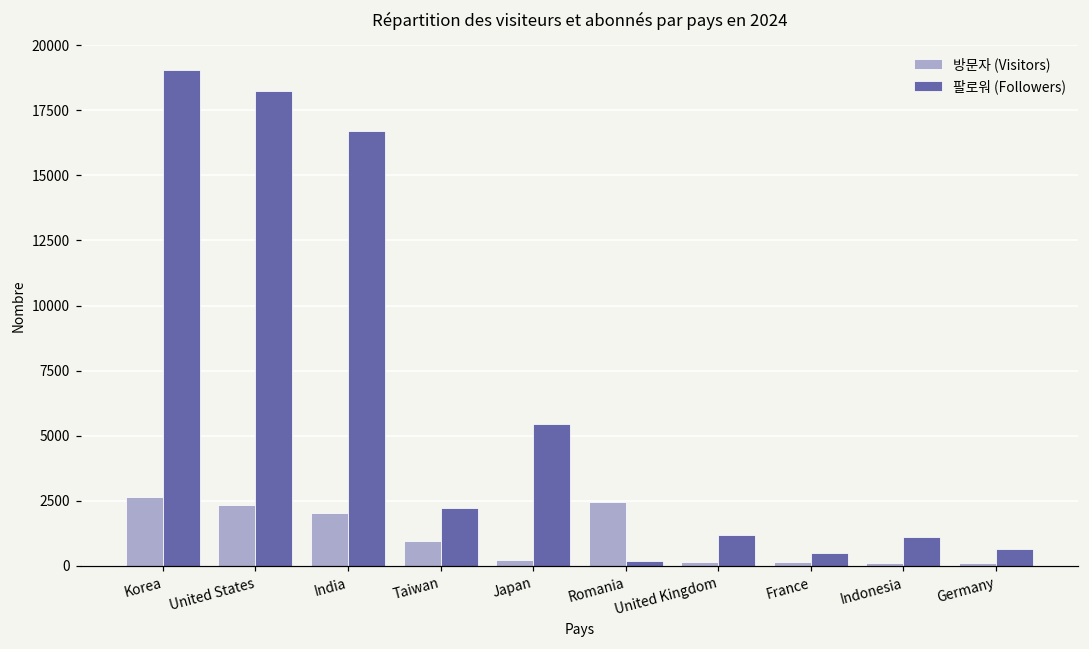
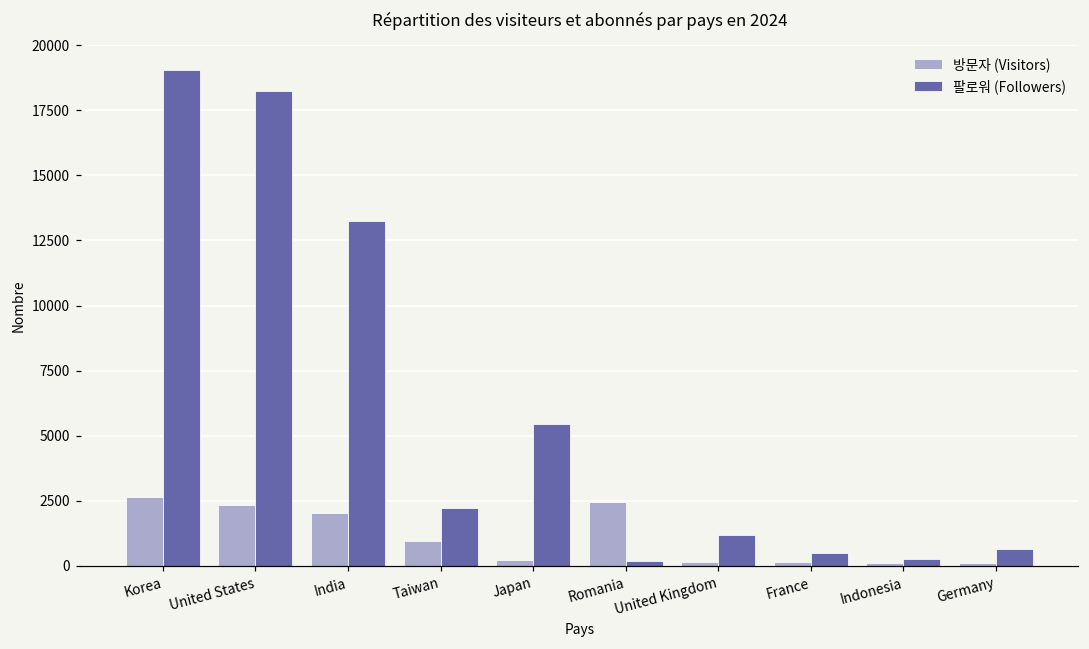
팔로워 (Followers), India: 16700 -> 13200
팔로워 (Followers), Indonesia: 1100 -> 300
